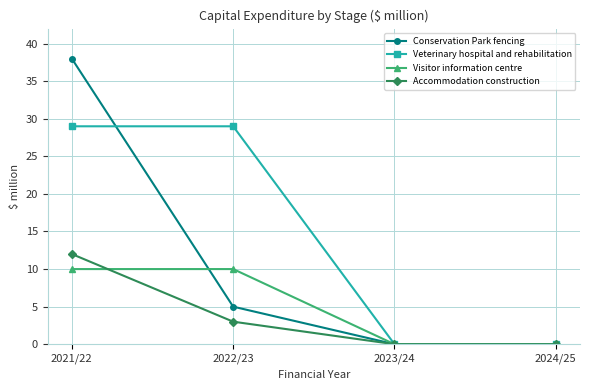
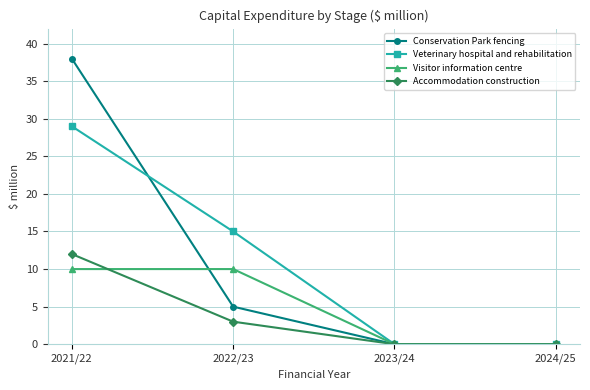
Veterinary hospital and rehabilitation, 2022/23: 29 -> 15
